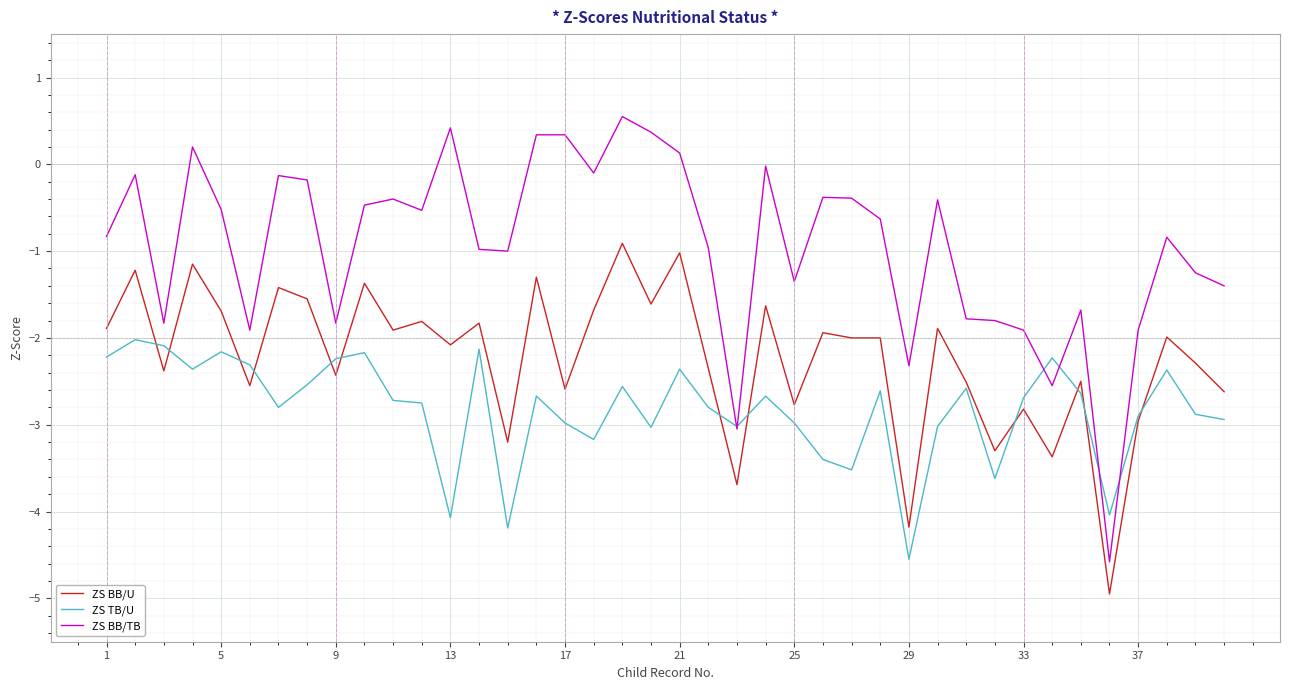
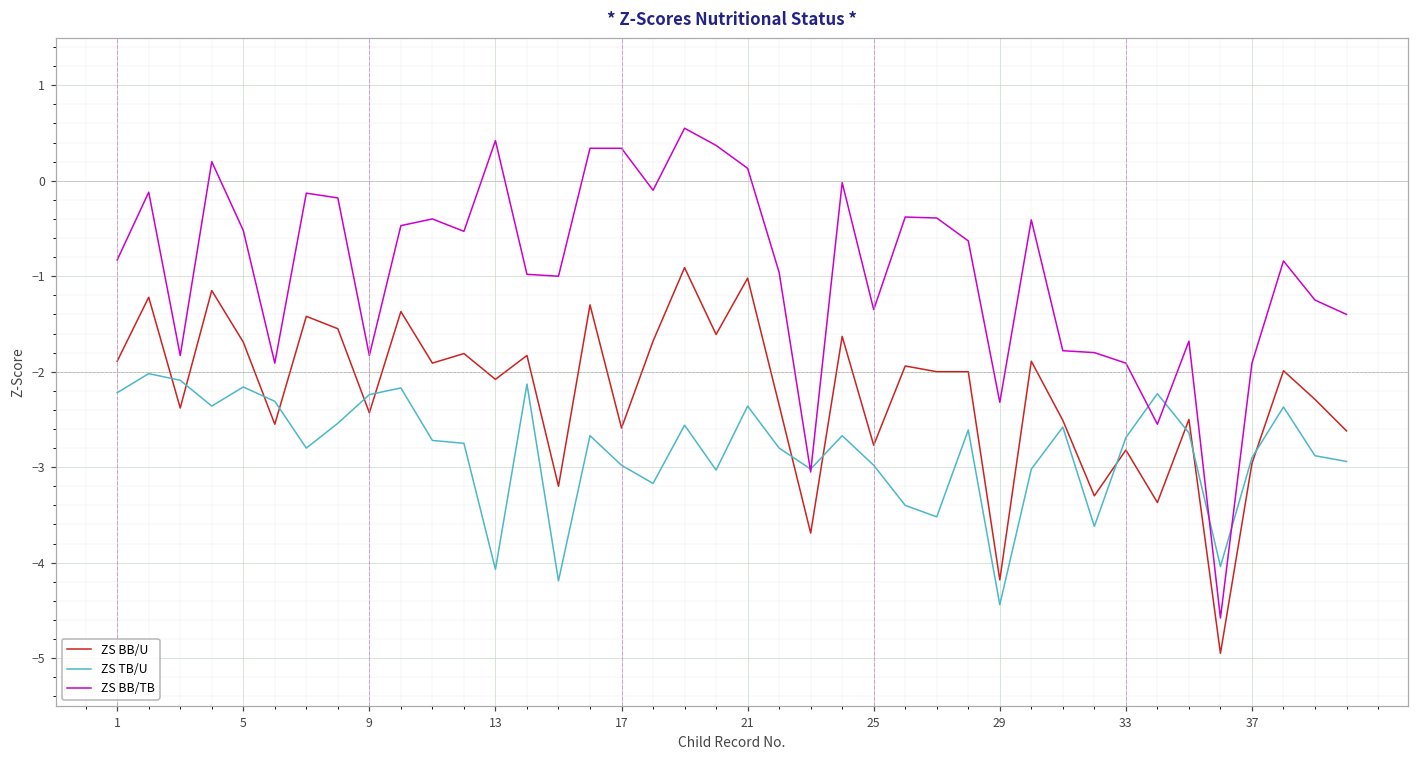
ZS TB/U, 29: -4.6 -> -4.4
